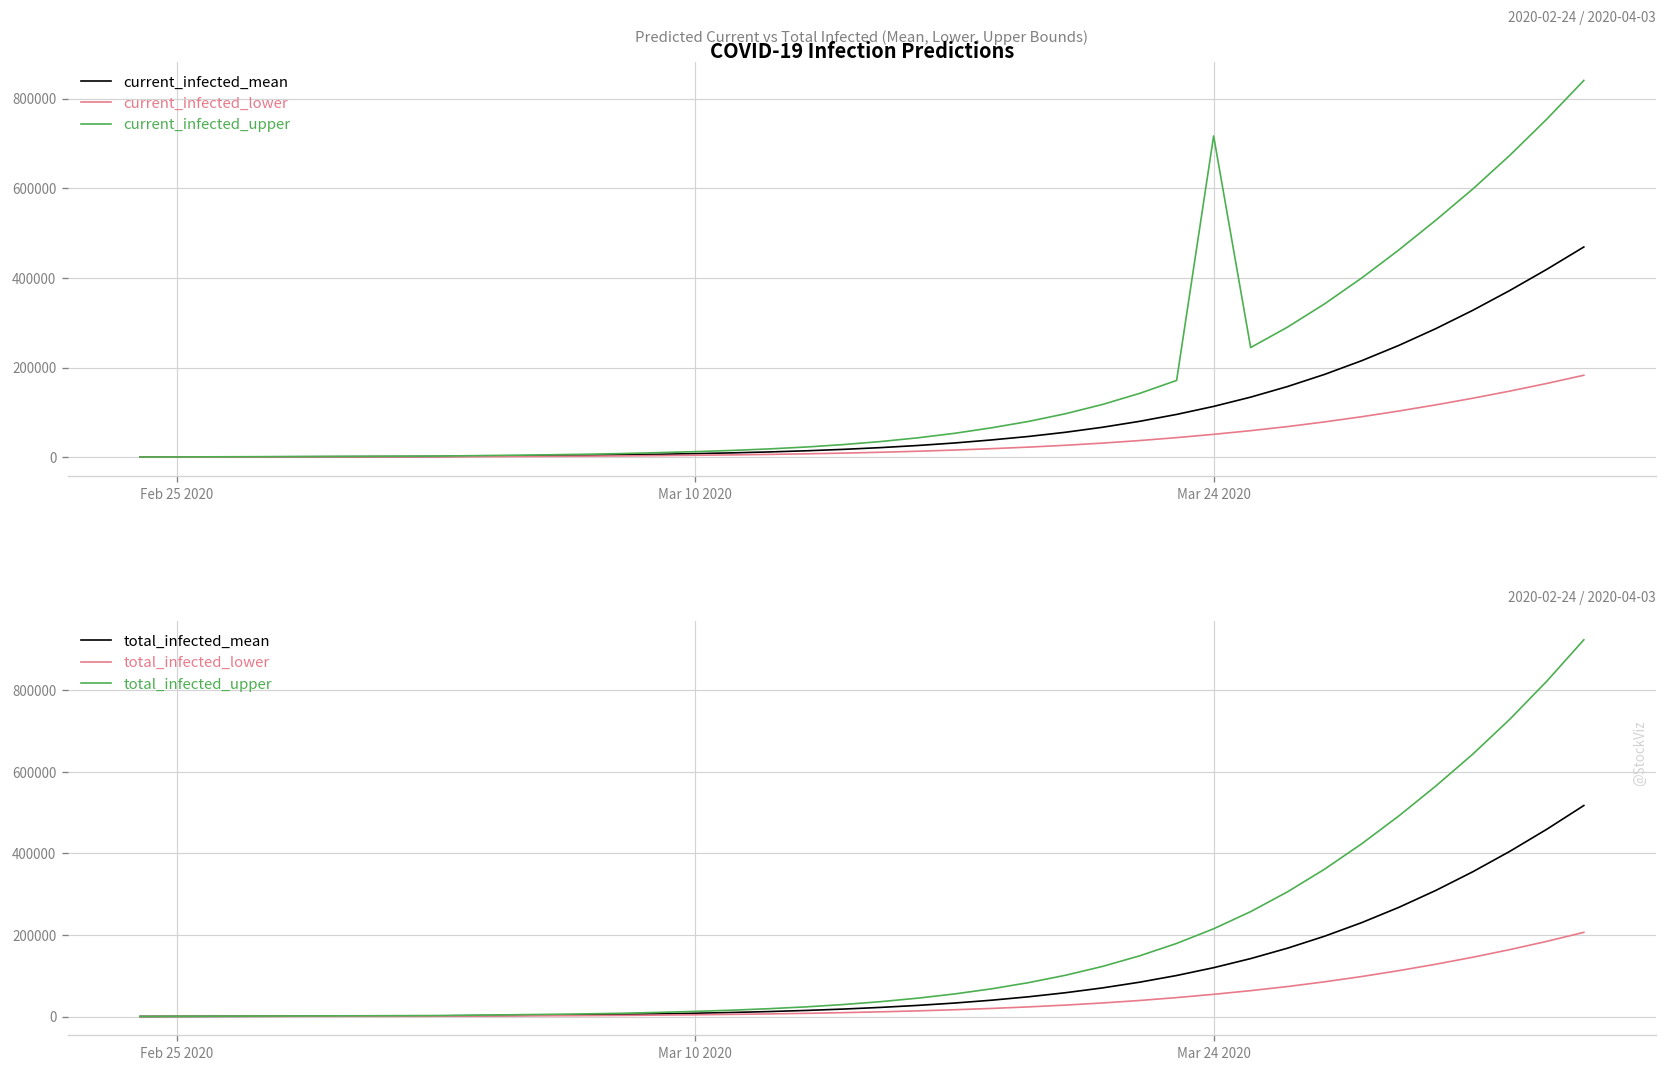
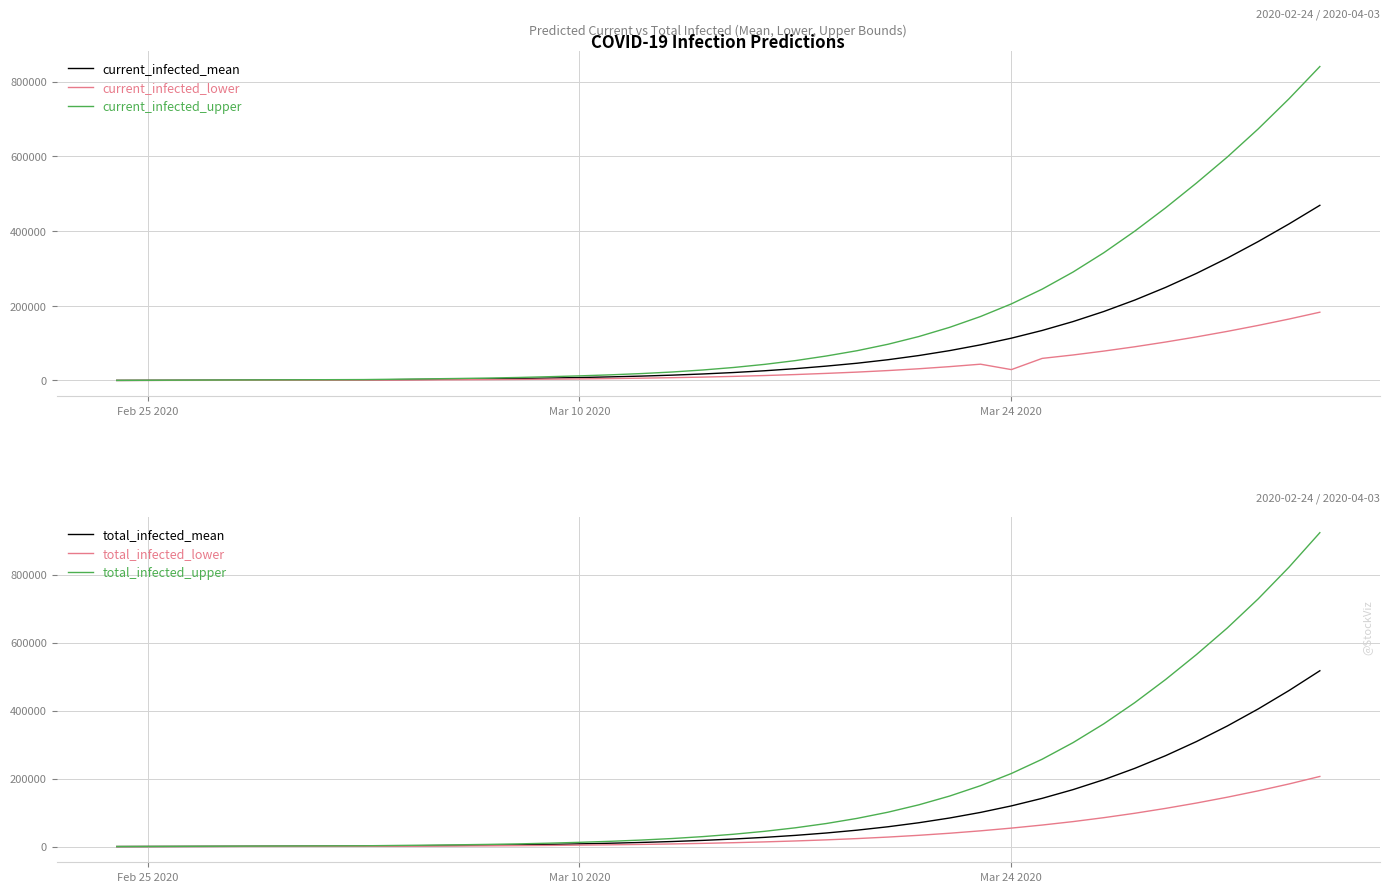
COVID-19 Infection Predictions, current_infected_lower, Mar 24 2020: 50000 -> 30000
COVID-19 Infection Predictions, current_infected_upper, Mar 24 2020: 720000 -> 210000
